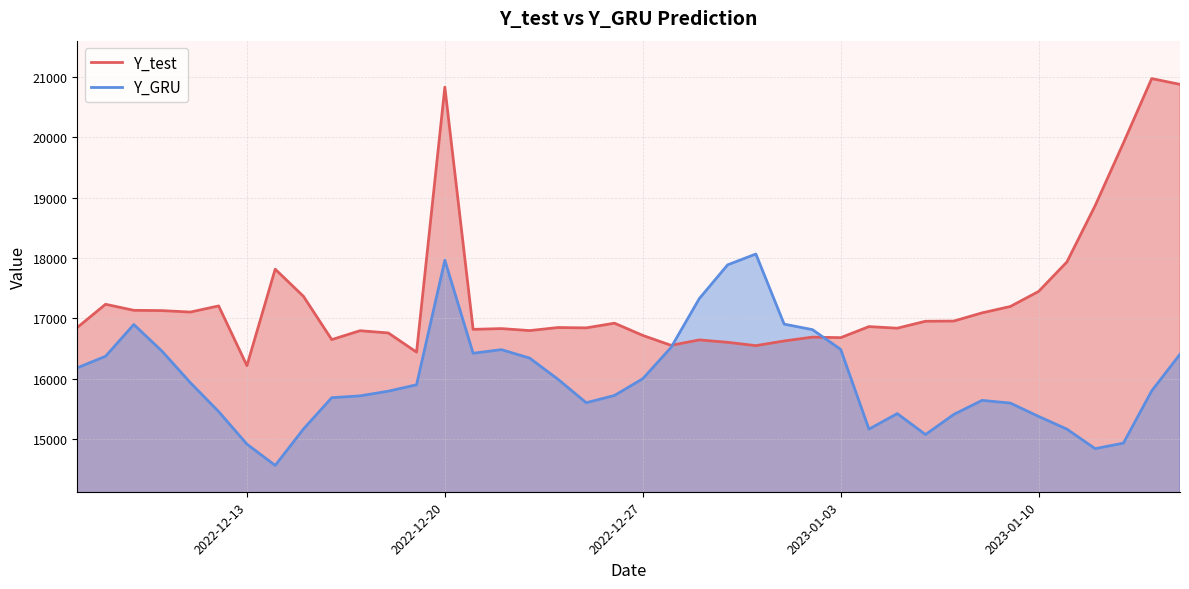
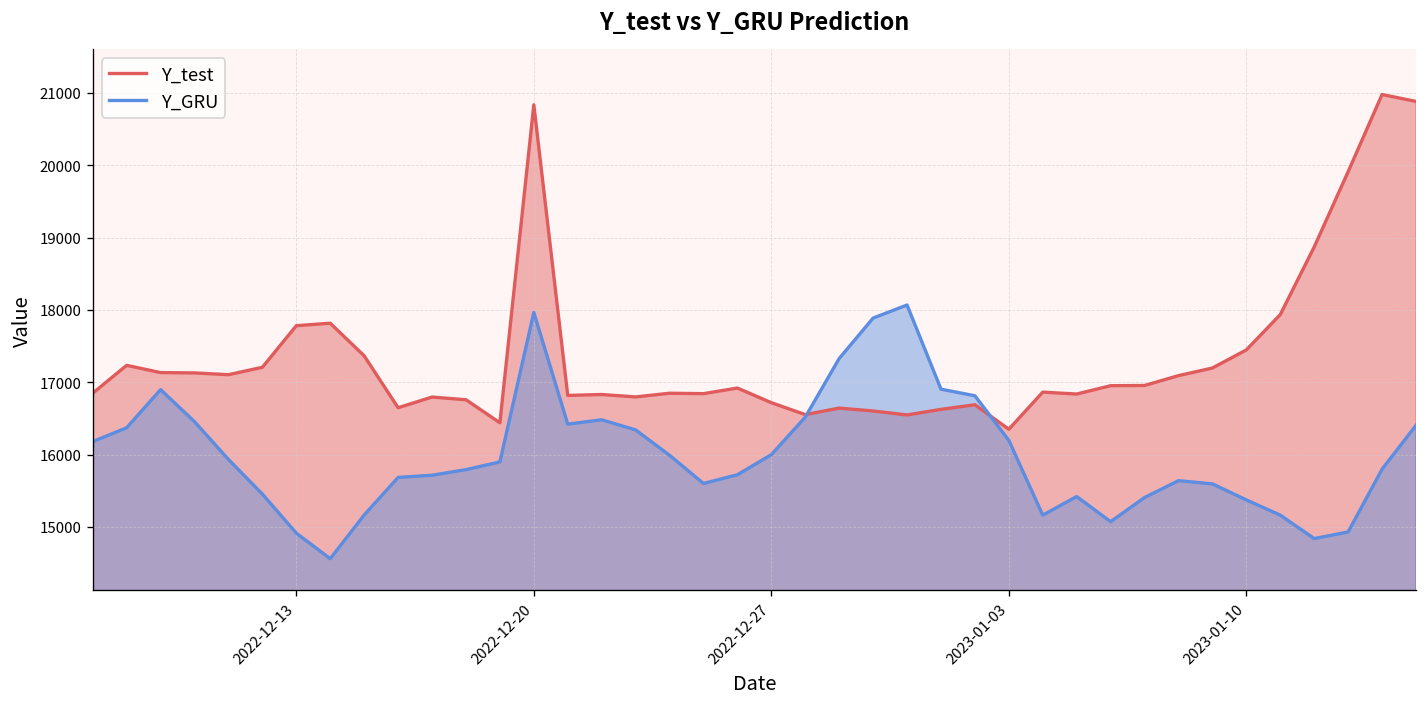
Y_test, 2022-12-13: 16200 -> 17800
Y_test, 2023-01-03: 16700 -> 16300
Y_GRU, 2023-01-03: 16500 -> 16200
